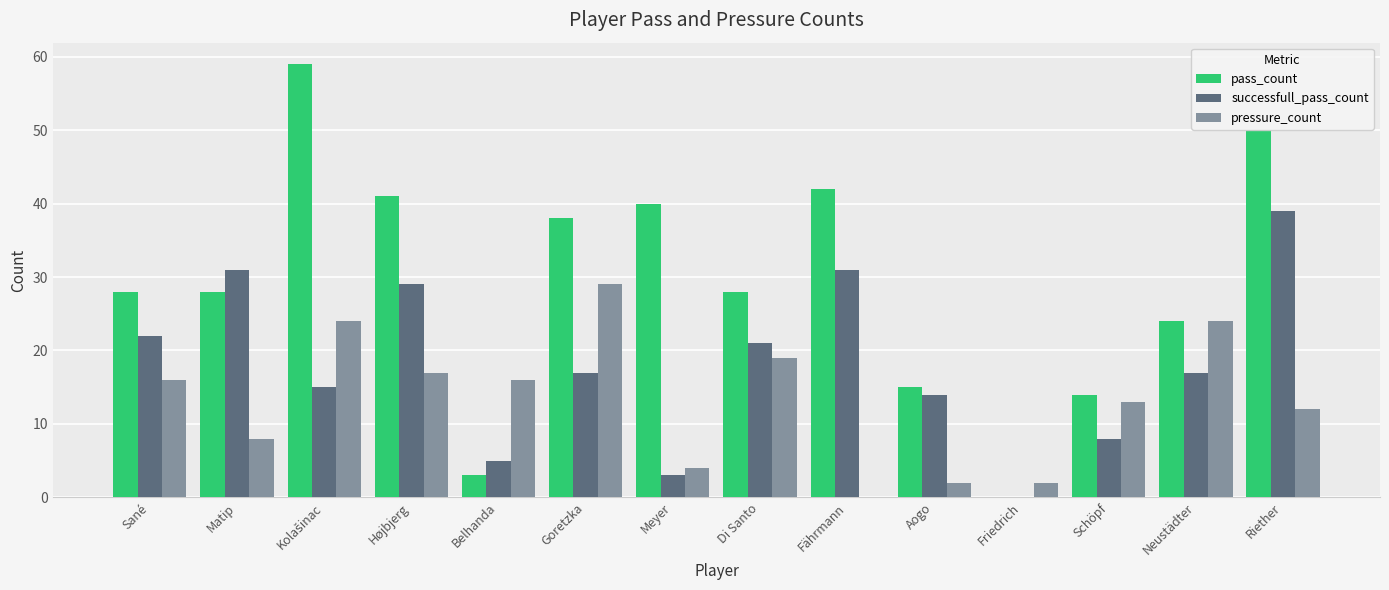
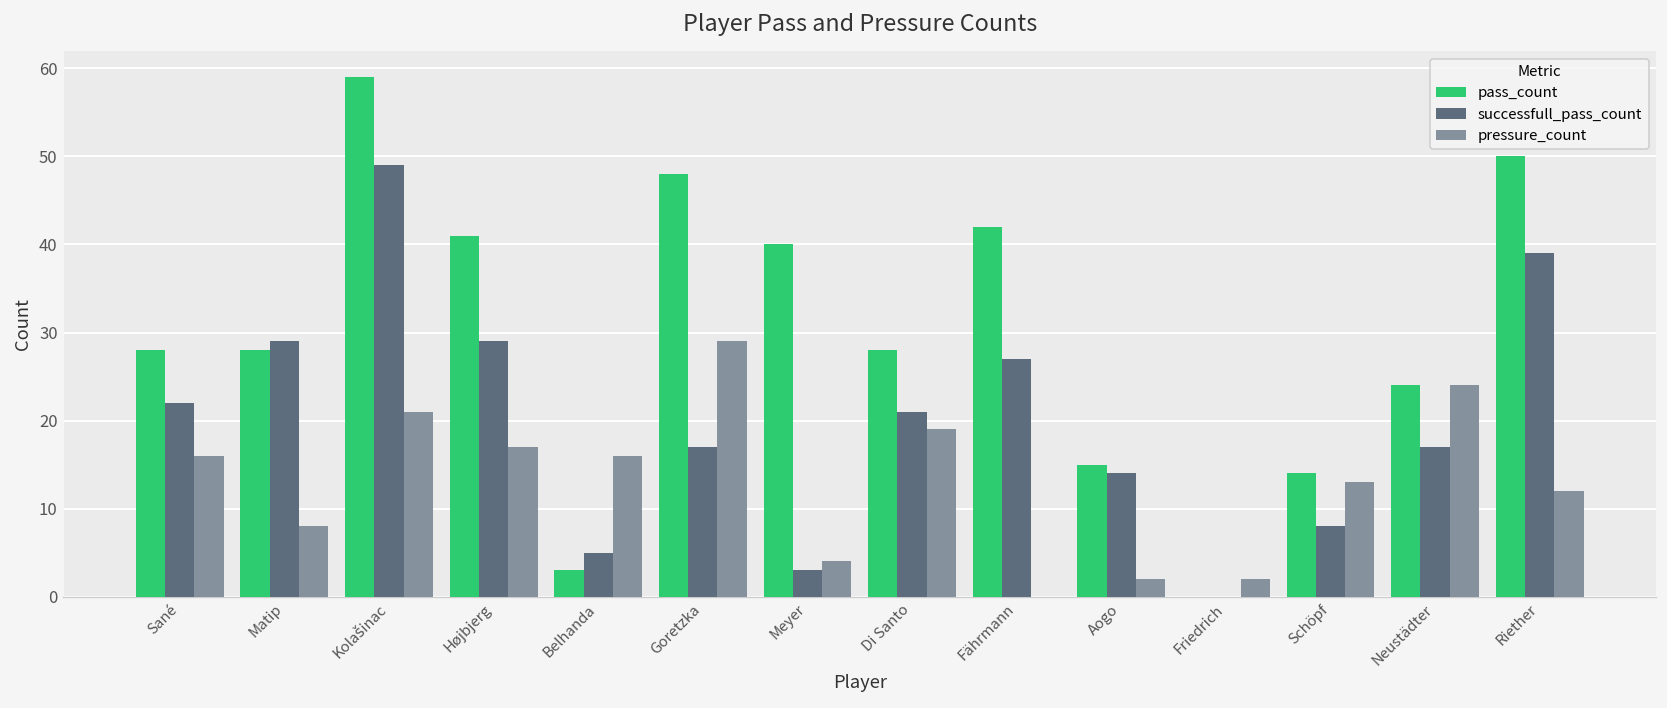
successfull_pass_count, Matip: 31 -> 29
successfull_pass_count, Kolašinac: 15 -> 49
pressure_count, Kolašinac: 24 -> 21
pass_count, Goretzka: 38 -> 48
successfull_pass_count, Fährmann: 31 -> 27
